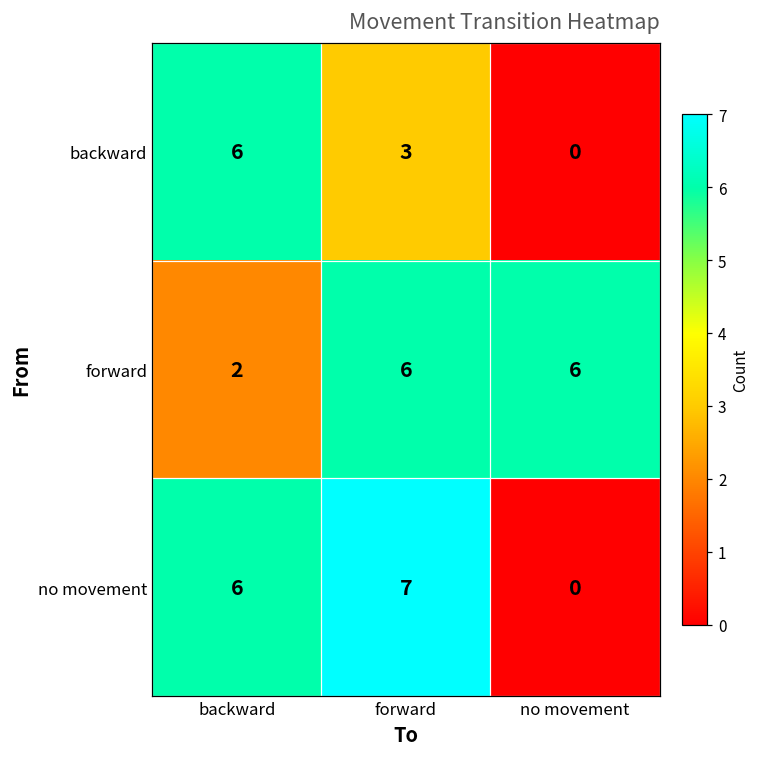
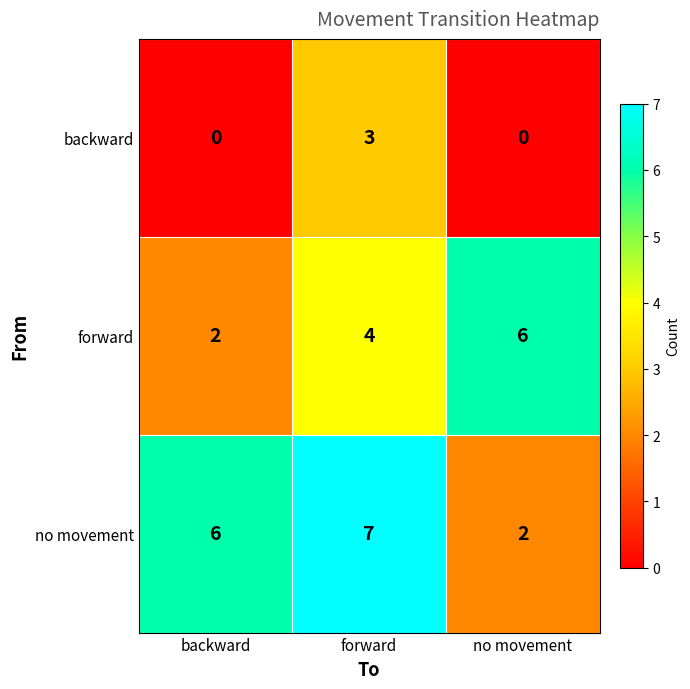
backward, backward: 6 -> 0
forward, forward: 6 -> 4
no movement, no movement: 0 -> 2
